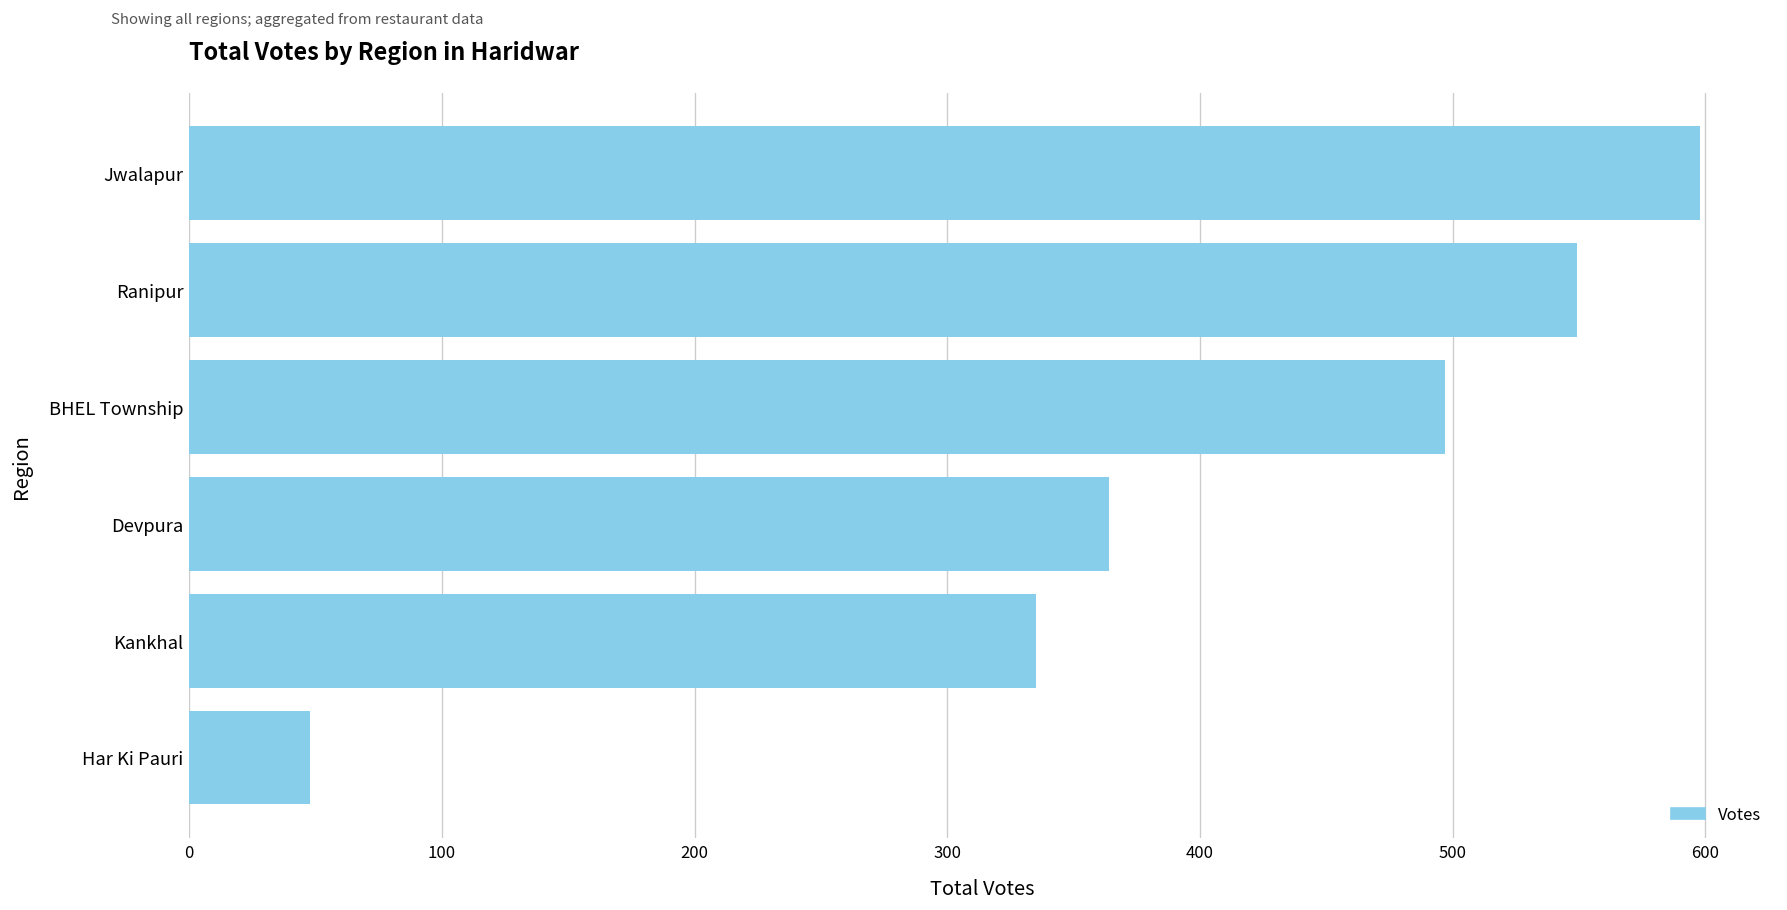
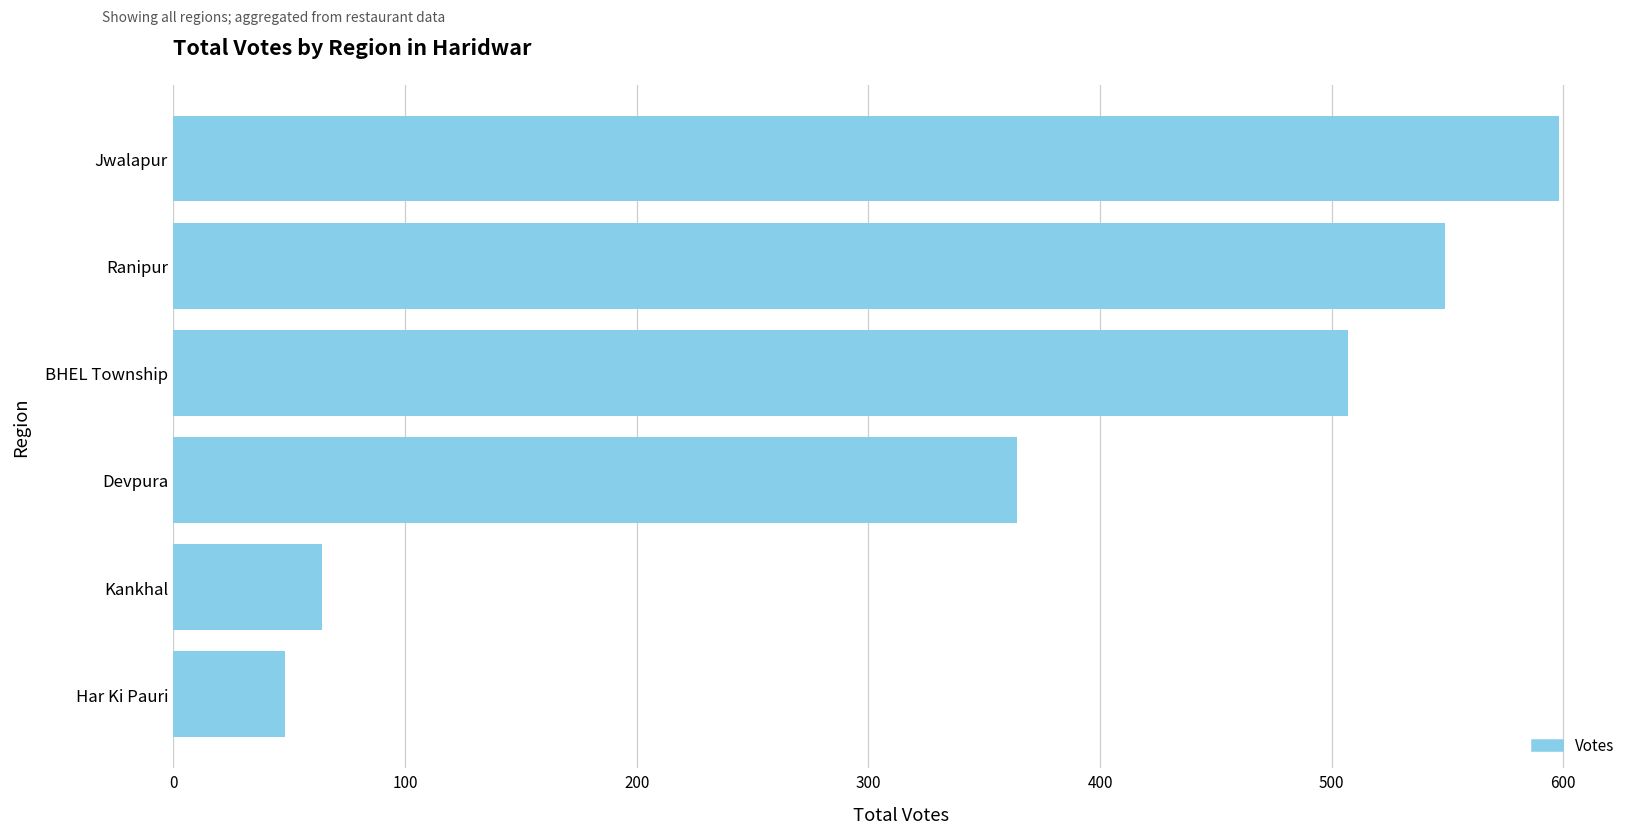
BHEL Township: 497 -> 507
Kankhal: 335 -> 64
